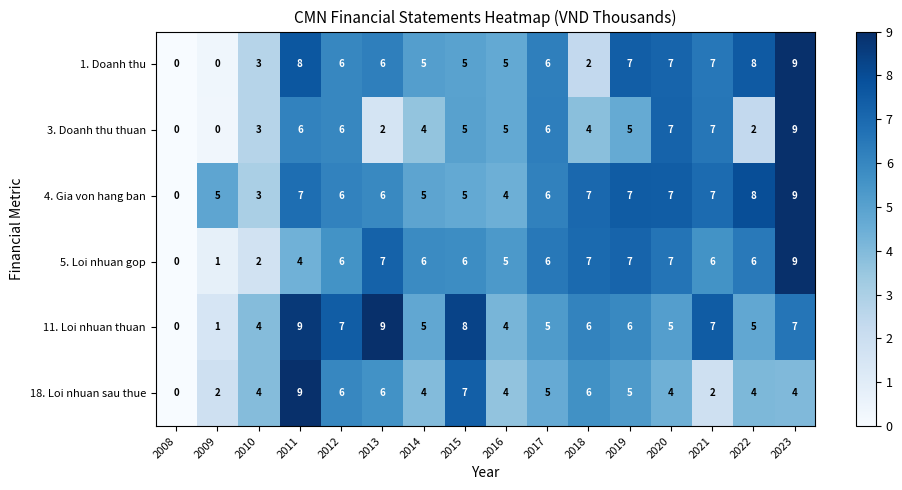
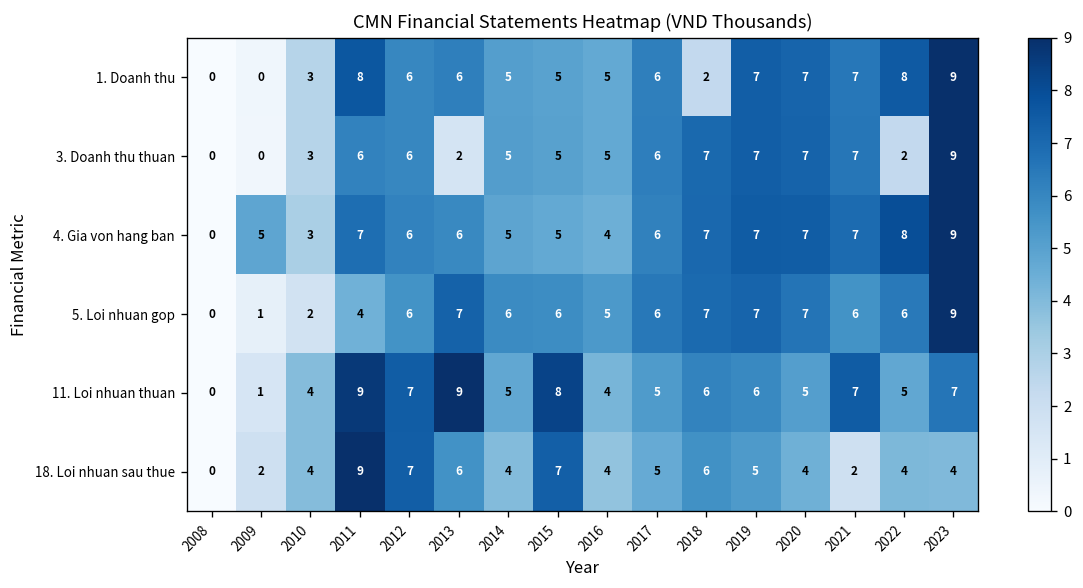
3. Doanh thu thuan, 2014: 4 -> 5
3. Doanh thu thuan, 2018: 4 -> 7
3. Doanh thu thuan, 2019: 5 -> 7
18. Loi nhuan sau thue, 2012: 6 -> 7
